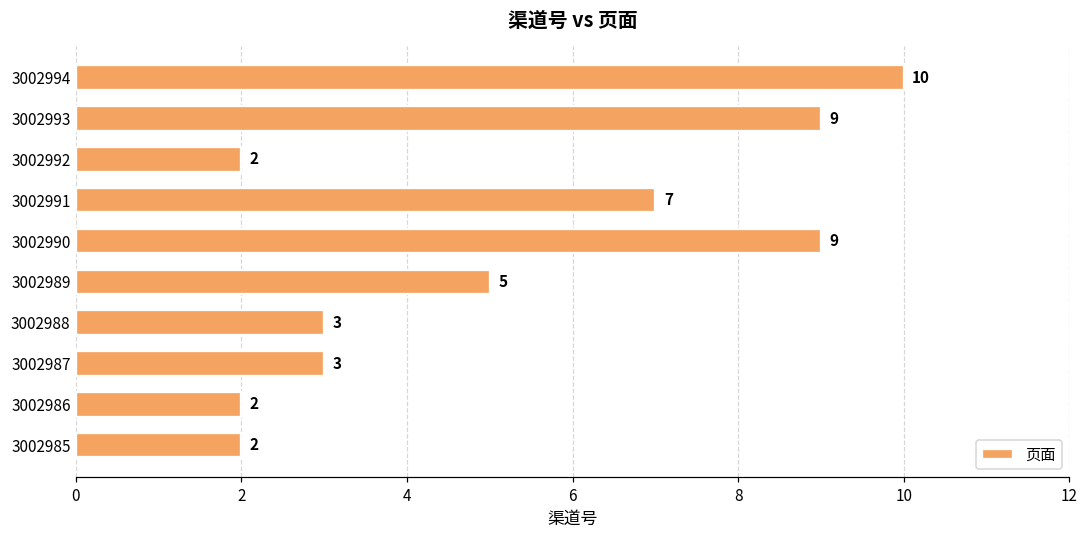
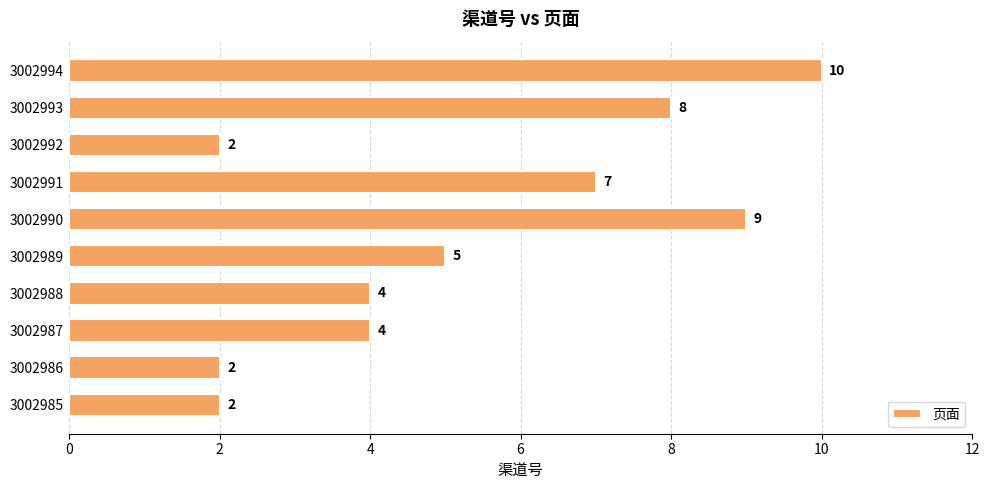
3002993: 9 -> 8
3002988: 3 -> 4
3002987: 3 -> 4
